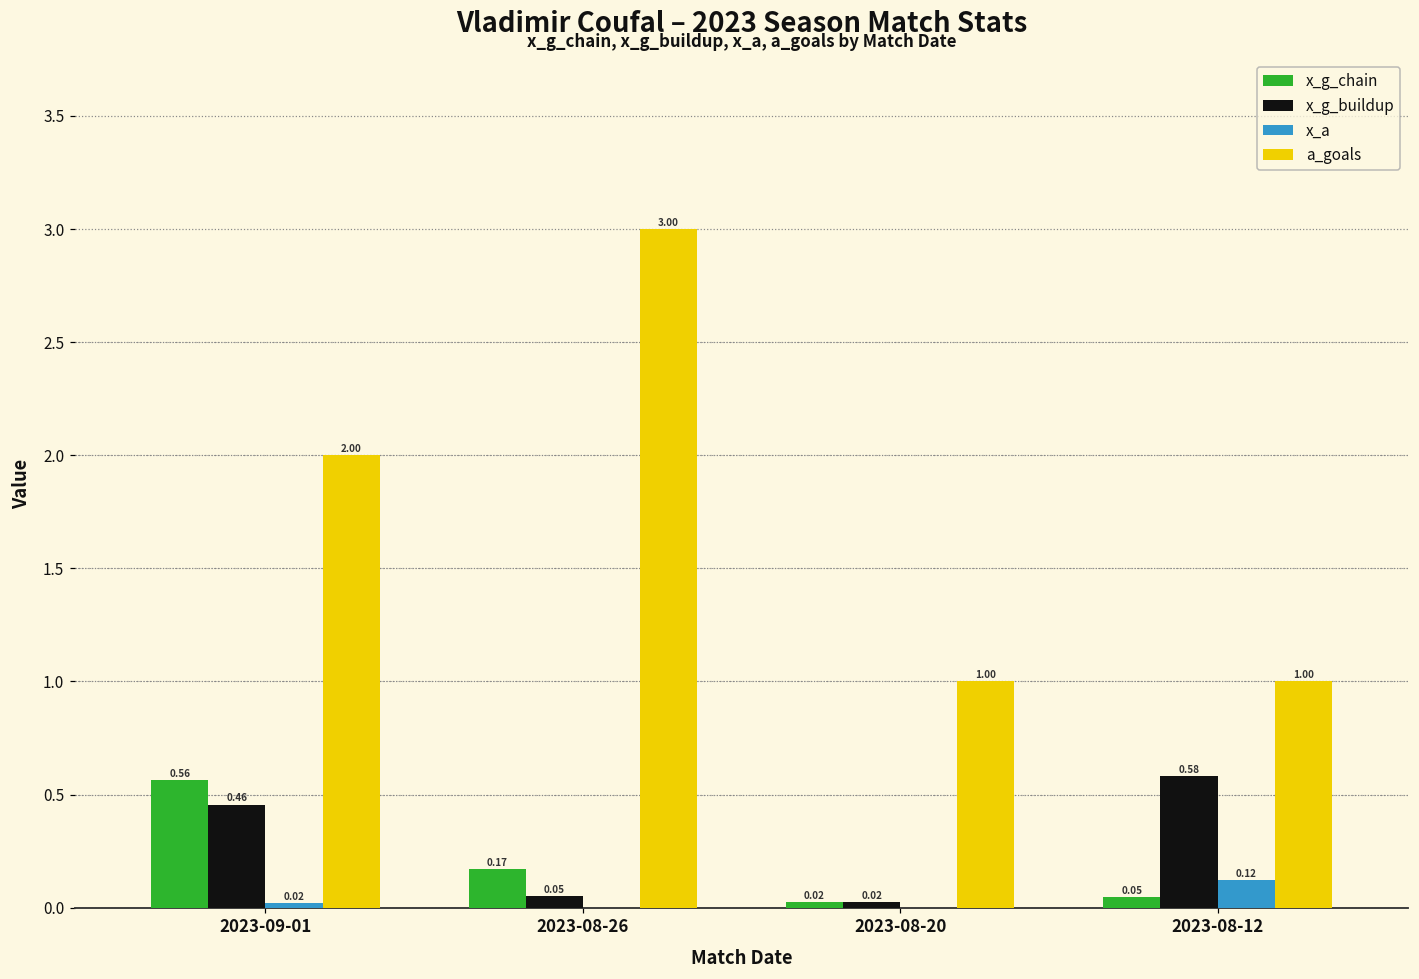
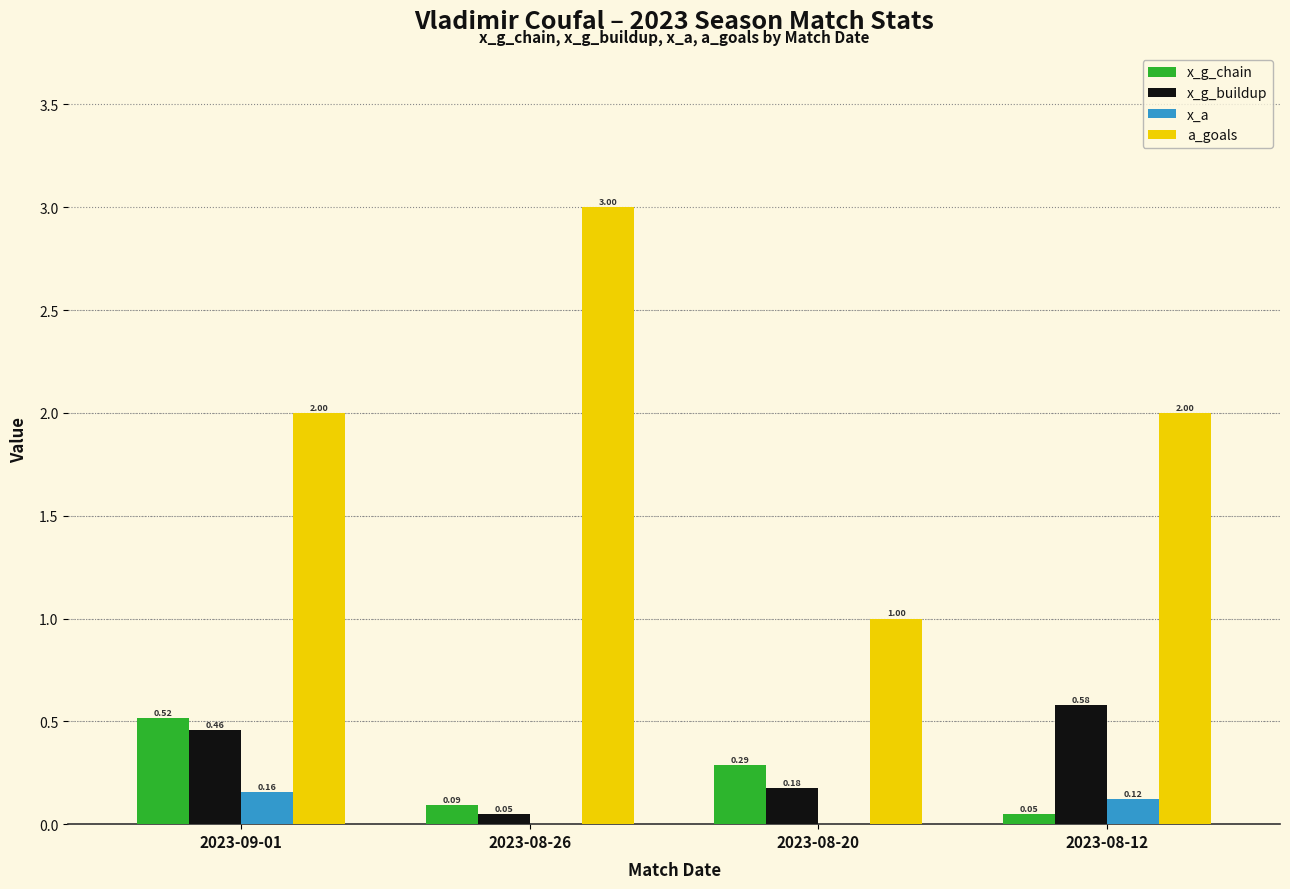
x_g_chain, 2023-09-01: 0.56 -> 0.52
x_a, 2023-09-01: 0.02 -> 0.16
x_g_chain, 2023-08-26: 0.17 -> 0.09
x_g_chain, 2023-08-20: 0.02 -> 0.29
x_g_buildup, 2023-08-20: 0.02 -> 0.18
a_goals, 2023-08-12: 1.00 -> 2.00
